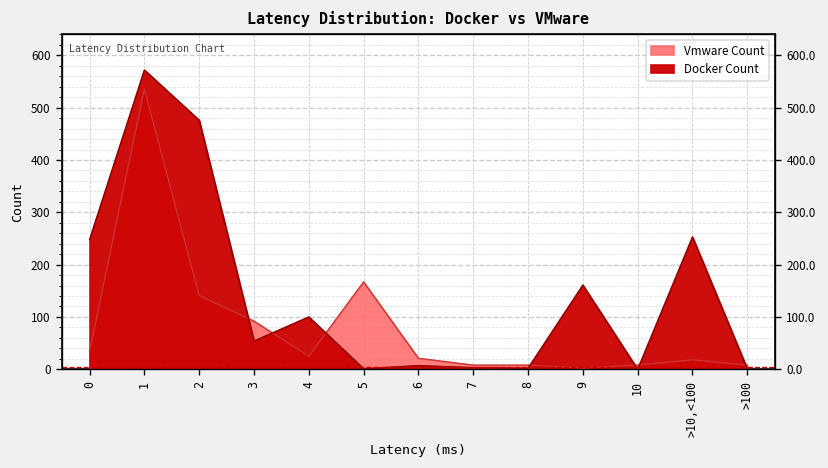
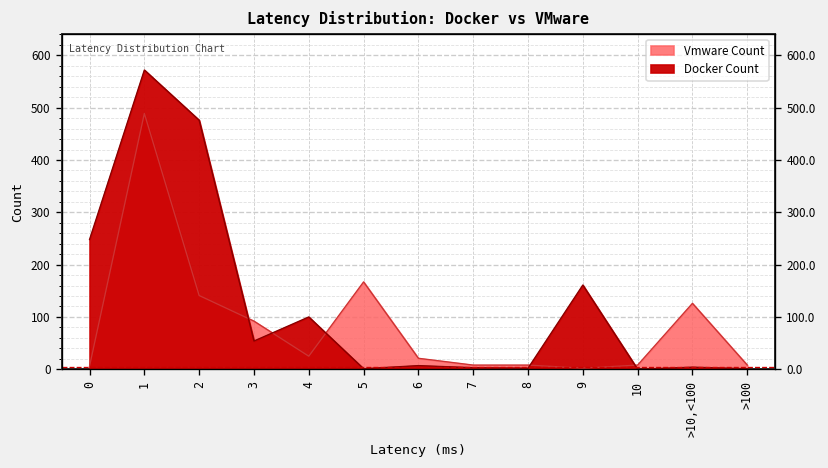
Vmware Count, 0: 30 -> 10
Vmware Count, 1: 540 -> 490
Vmware Count, >10,<100: 20 -> 130
Docker Count, >10,<100: 250 -> 0
